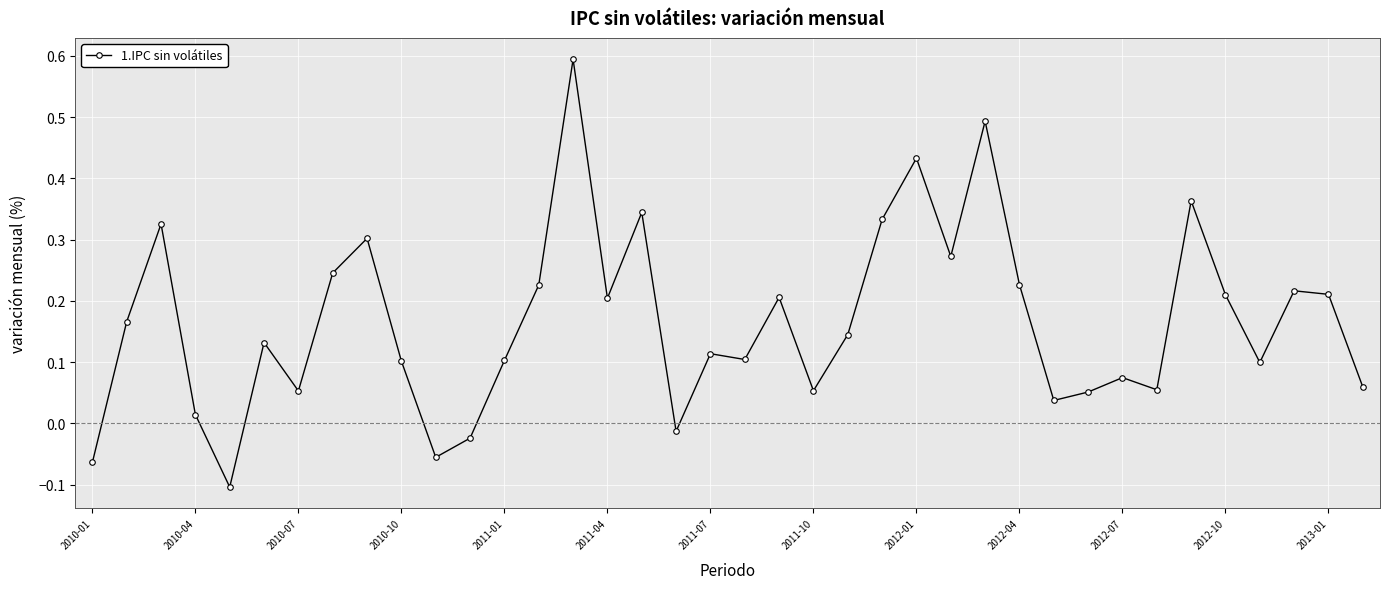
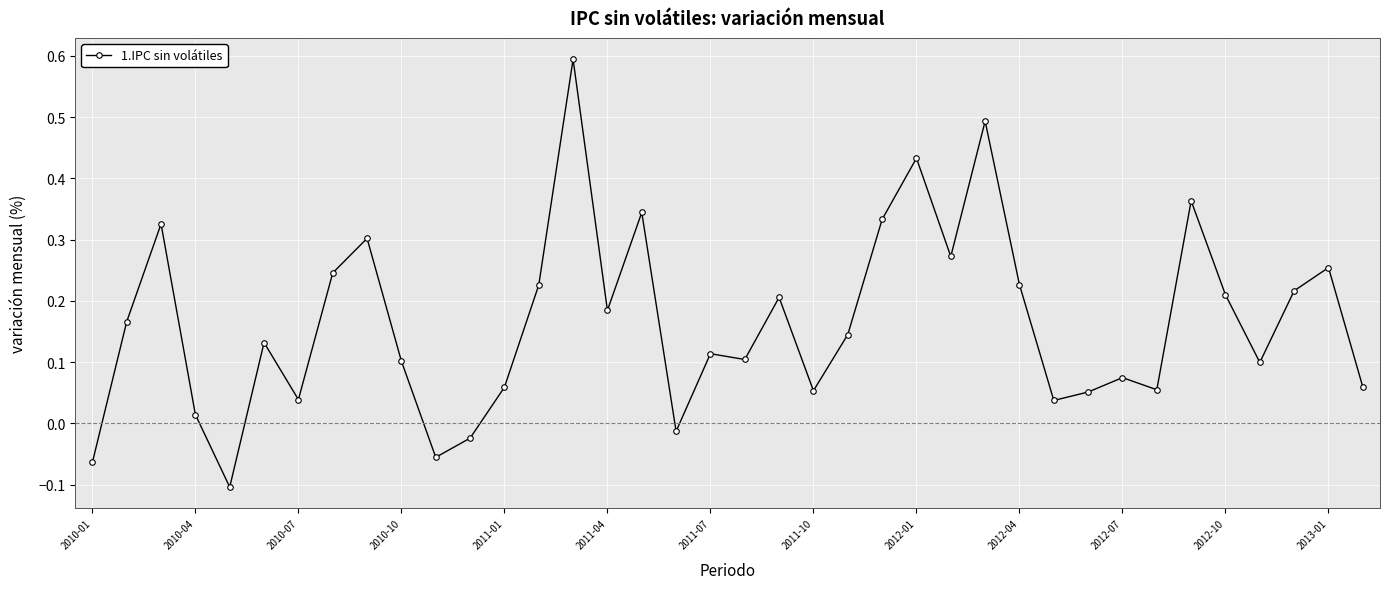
2010-07: 0.05 -> 0.04
2011-01: 0.10 -> 0.06
2011-04: 0.20 -> 0.18
2013-01: 0.21 -> 0.25
